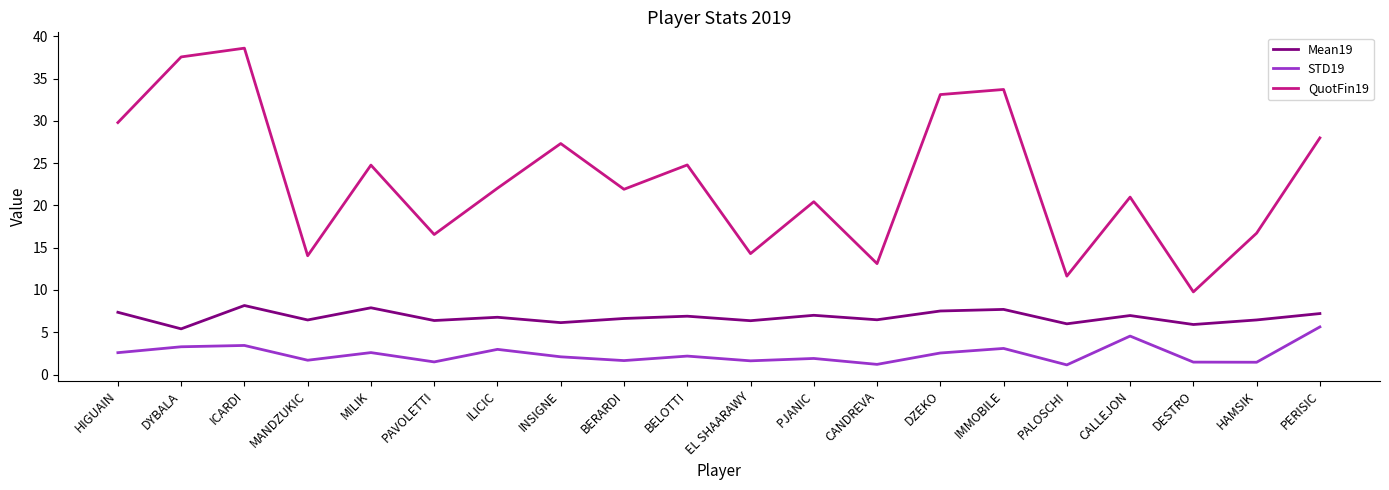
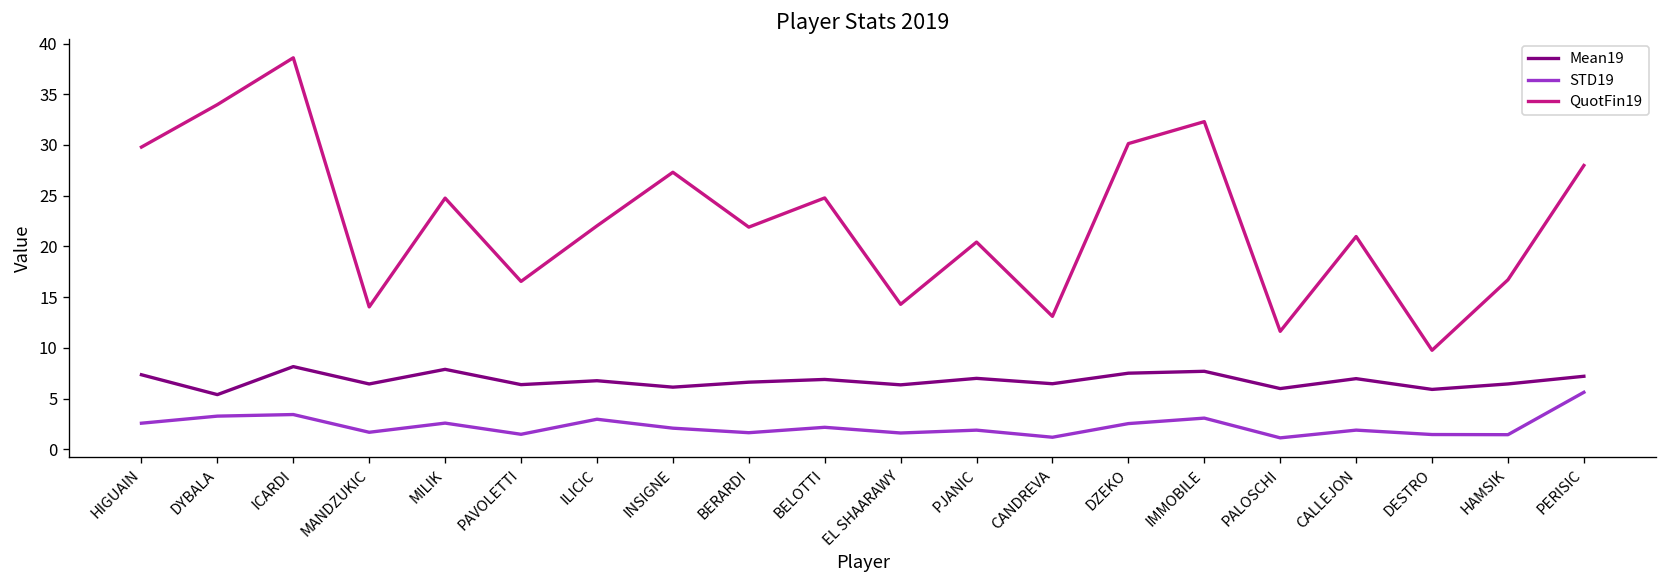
QuotFin19, DYBALA: 38 -> 34
QuotFin19, DZEKO: 33 -> 30
QuotFin19, IMMOBILE: 34 -> 32
STD19, CALLEJON: 5 -> 2
